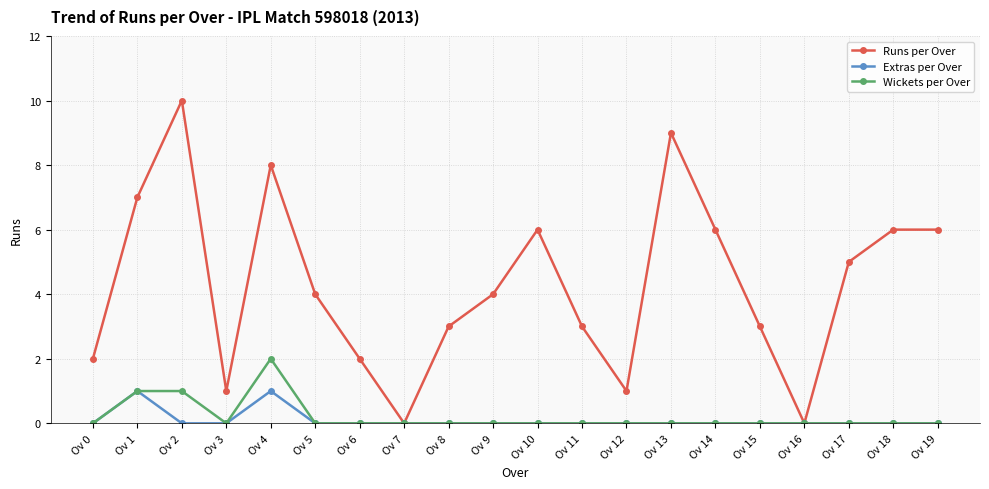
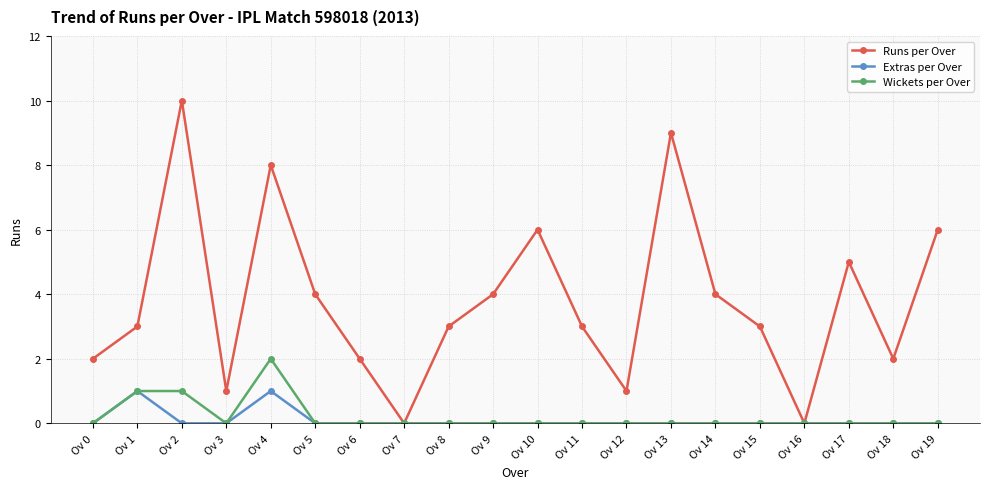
Runs per Over, Ov 1: 7 -> 3
Runs per Over, Ov 14: 6 -> 4
Runs per Over, Ov 18: 6 -> 2
